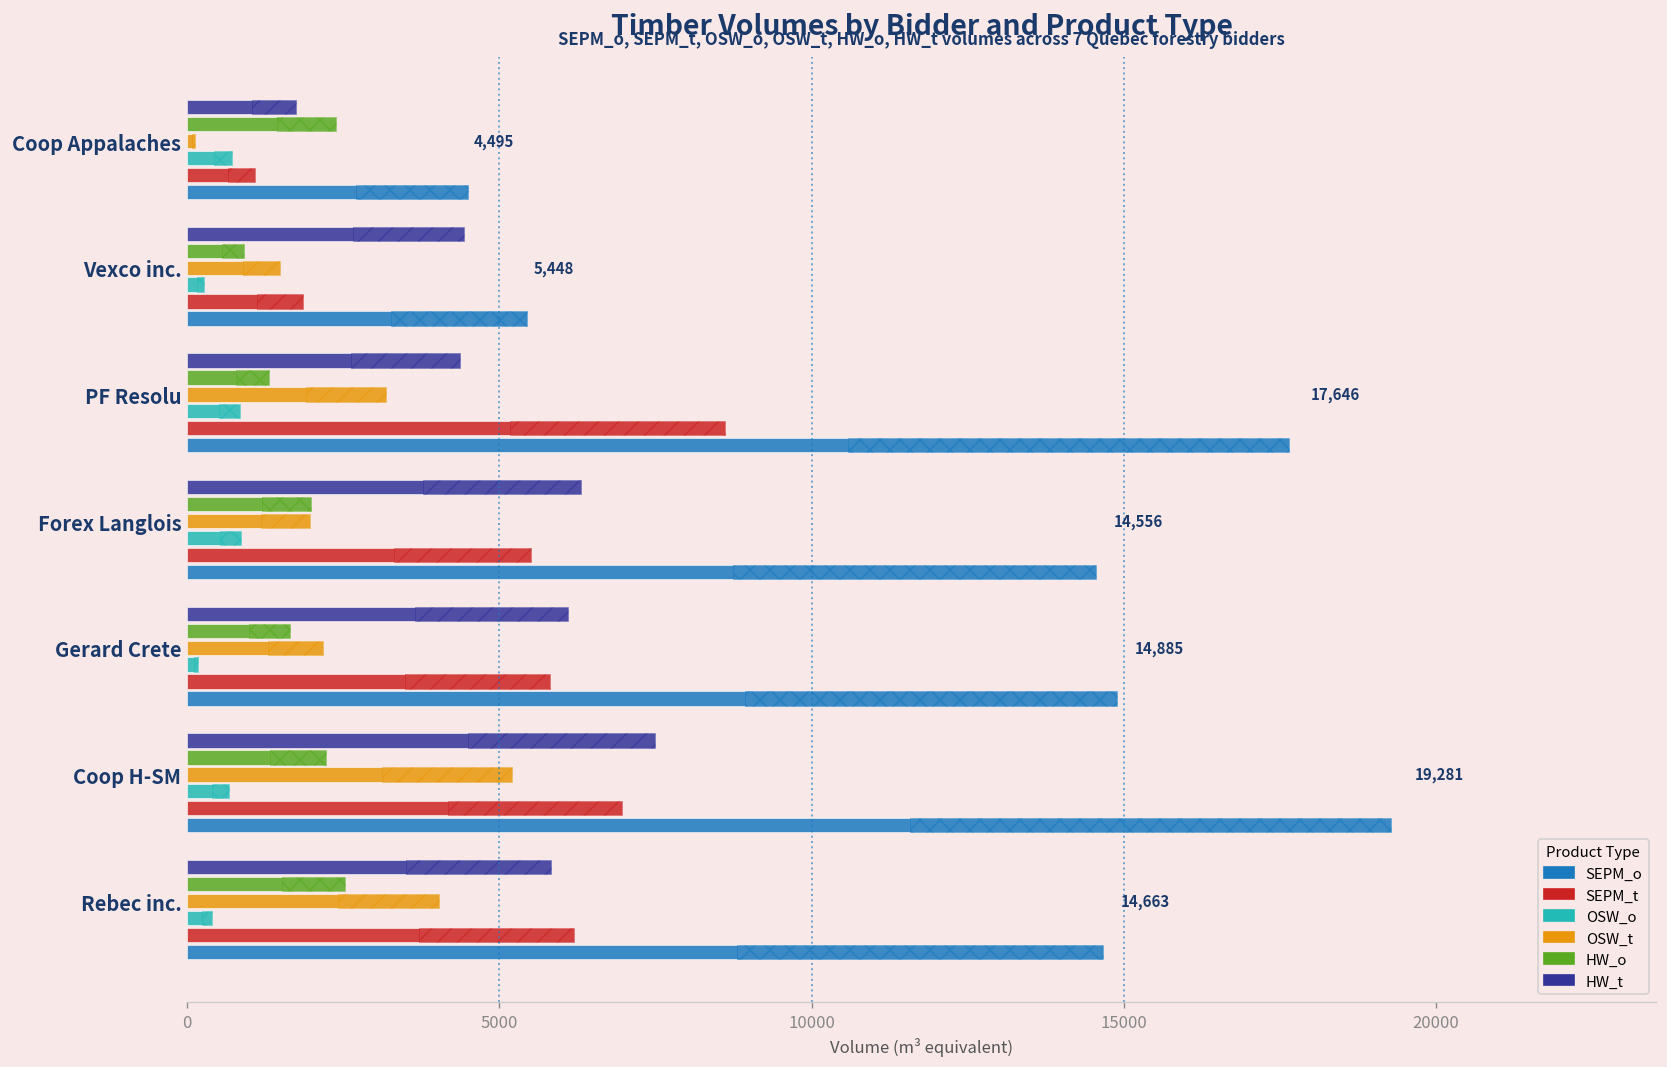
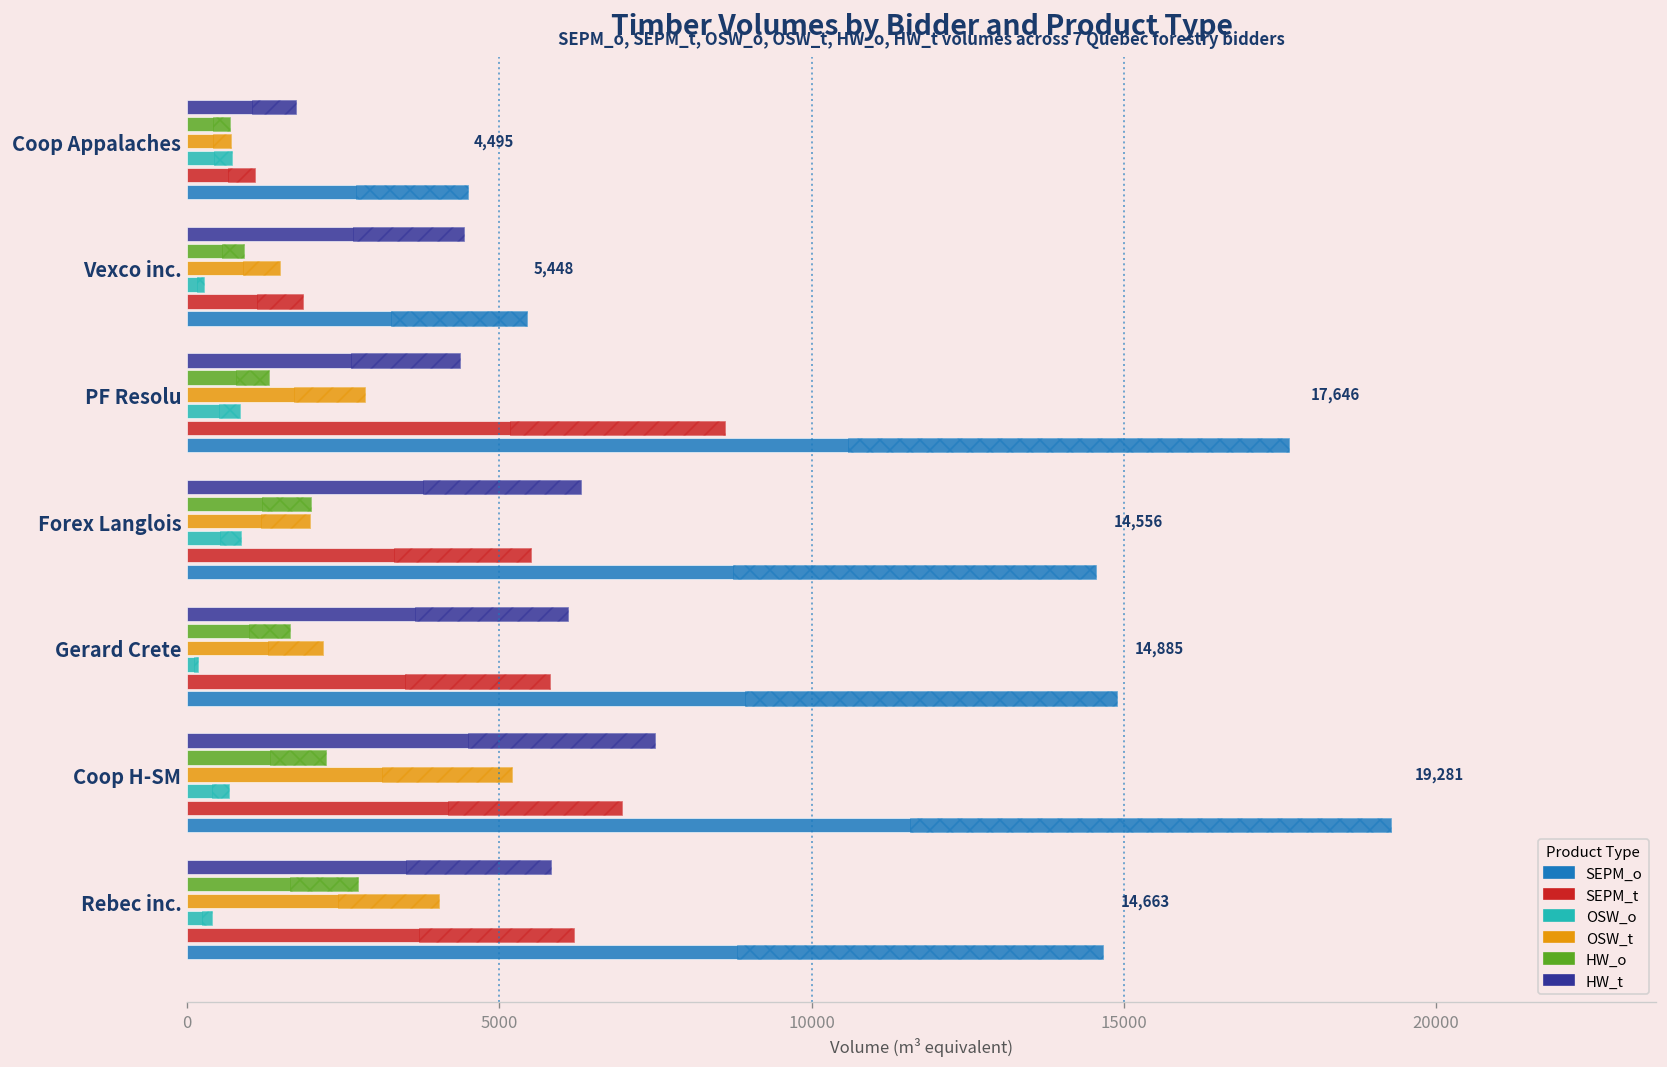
HW_o, Coop Appalaches: 2400 -> 700
OSW_t, Coop Appalaches: 100 -> 700
OSW_t, PF Resolu: 3200 -> 2900
HW_o, Rebec inc.: 2500 -> 2700
